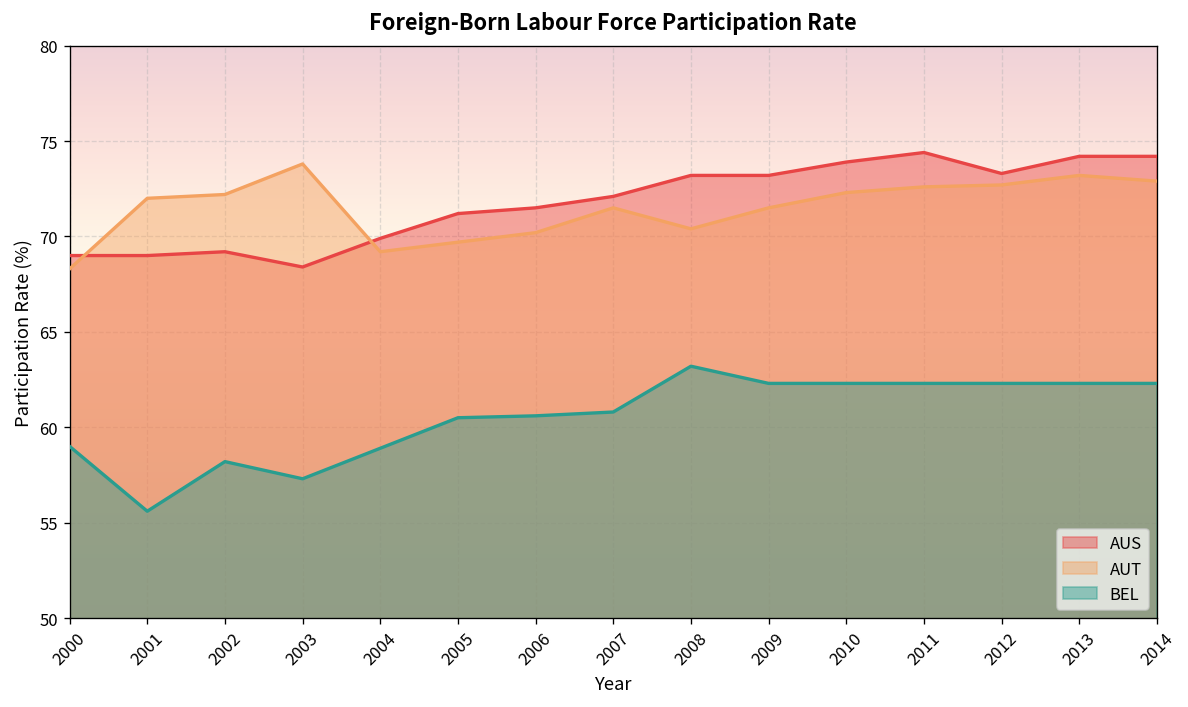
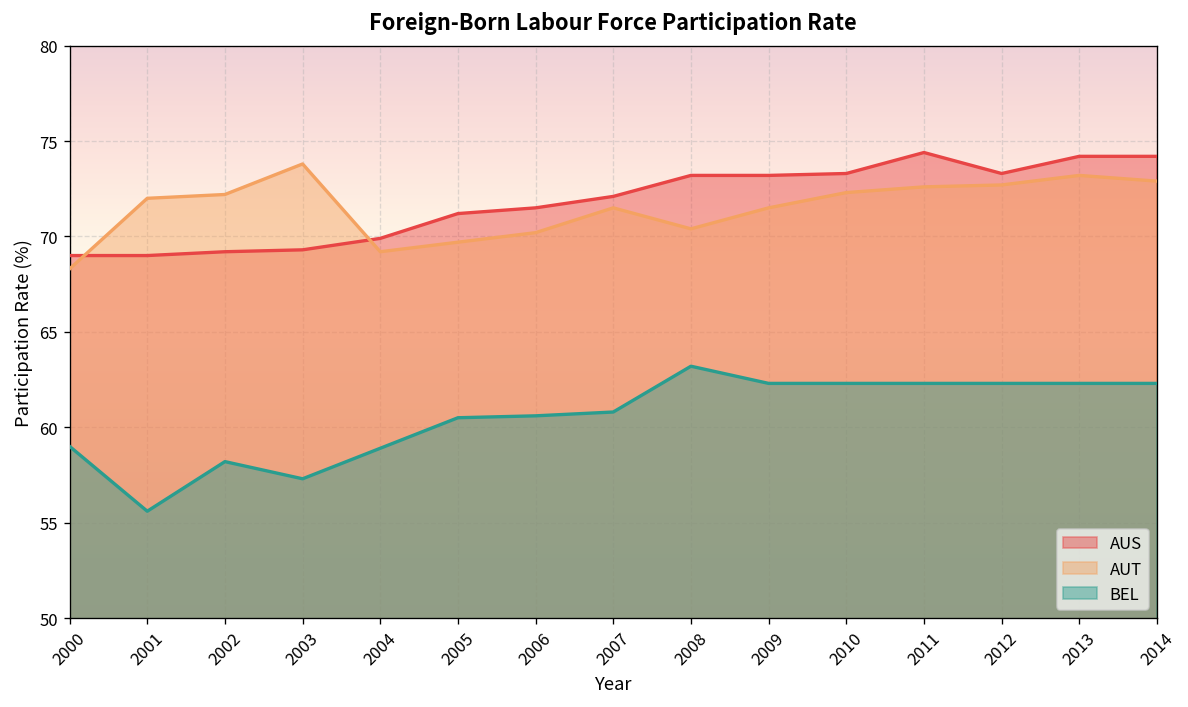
AUS, 2003: 68.4 -> 69.3
AUS, 2010: 73.9 -> 73.3
